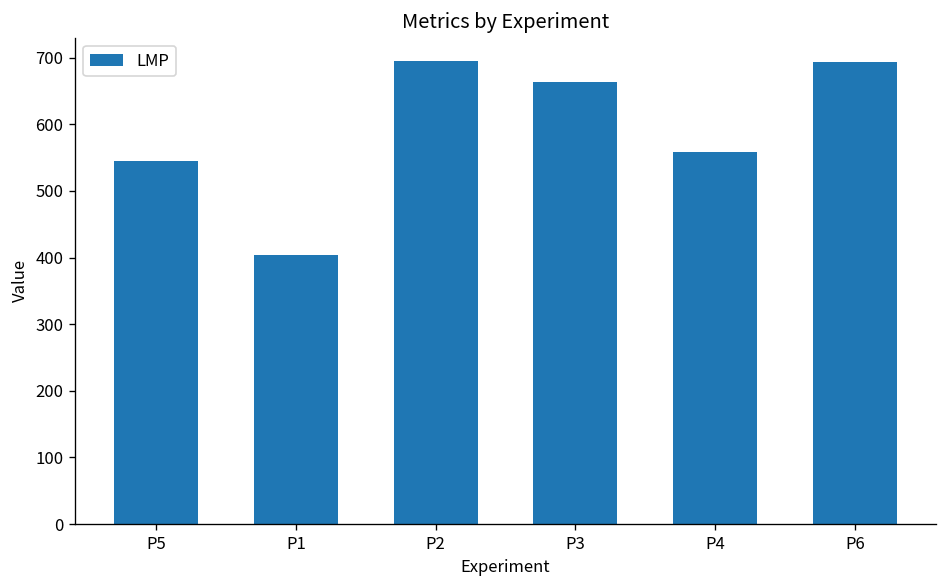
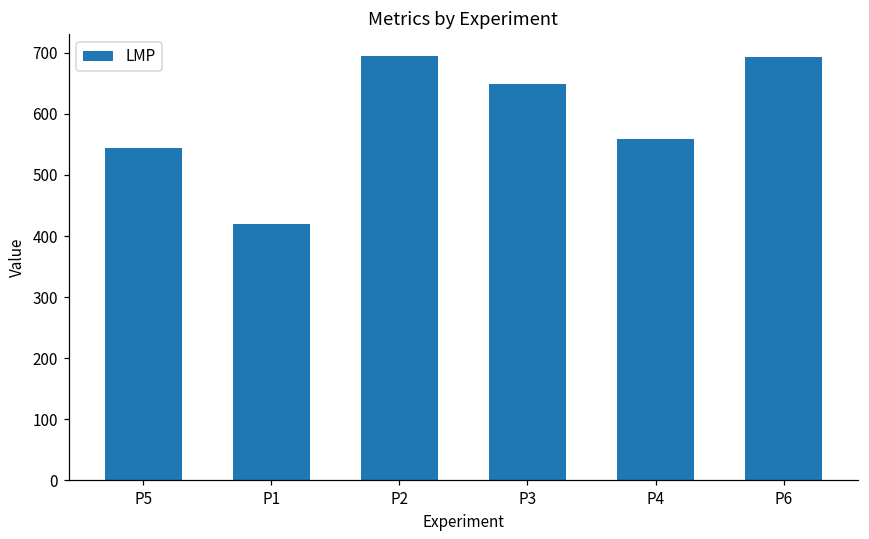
P1: 400 -> 420
P3: 660 -> 650
